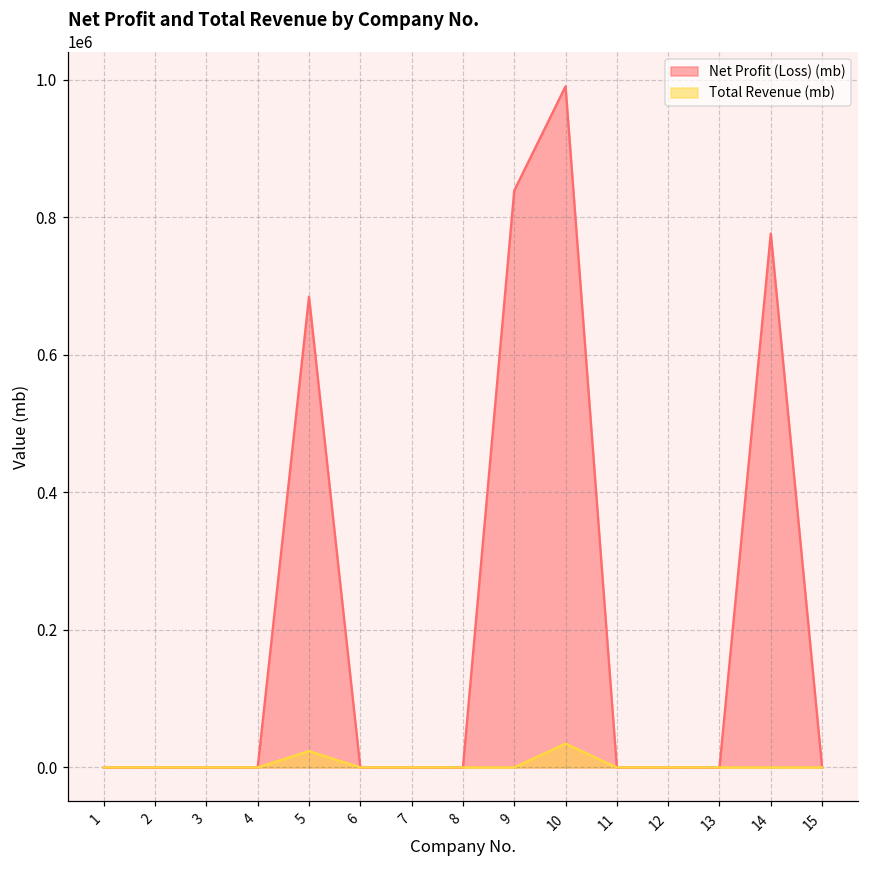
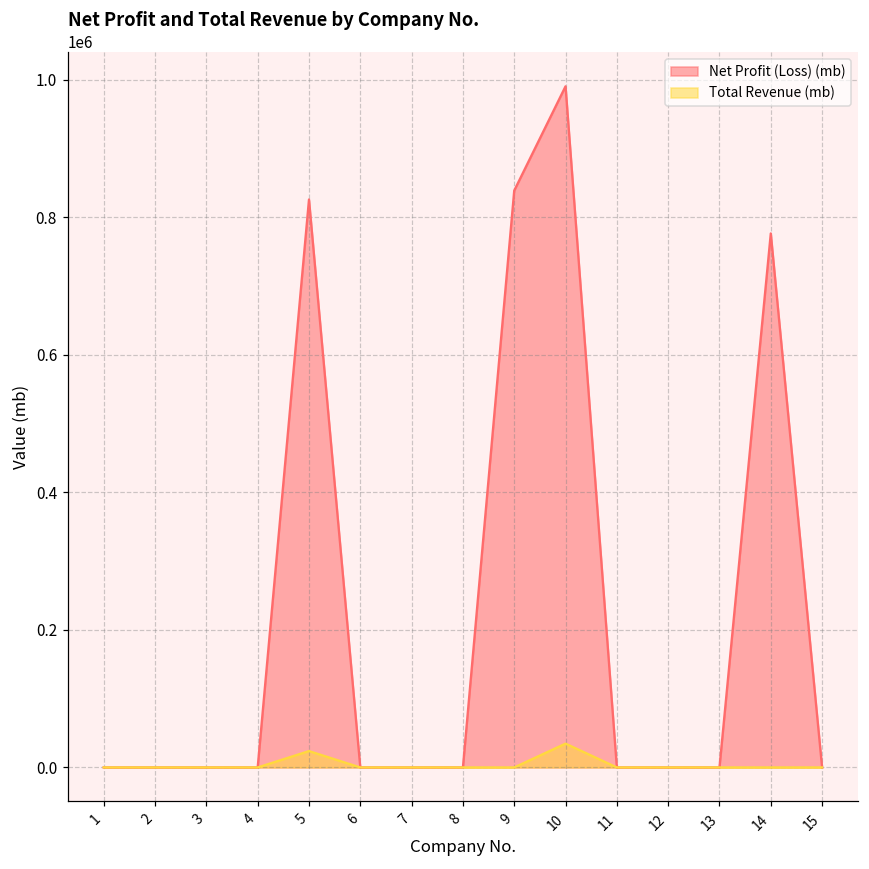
Net Profit and Total Revenue by Company No., Net Profit (Loss) (mb), 5: 680000 -> 830000
